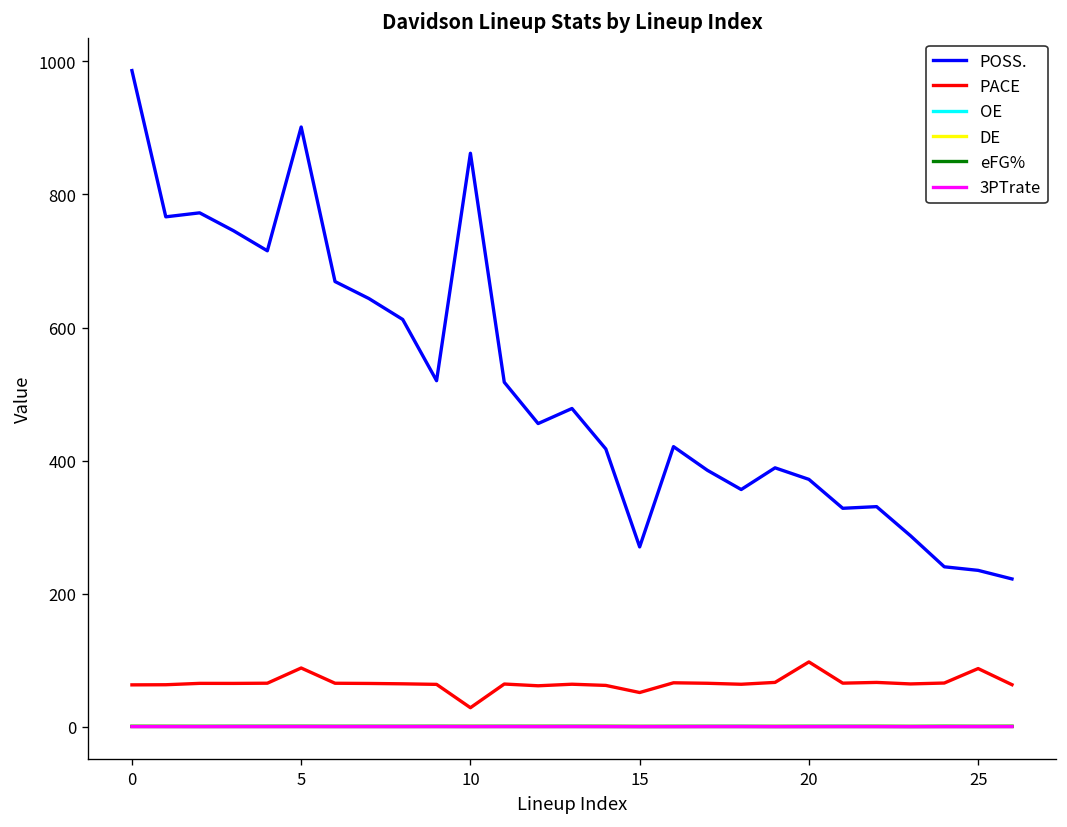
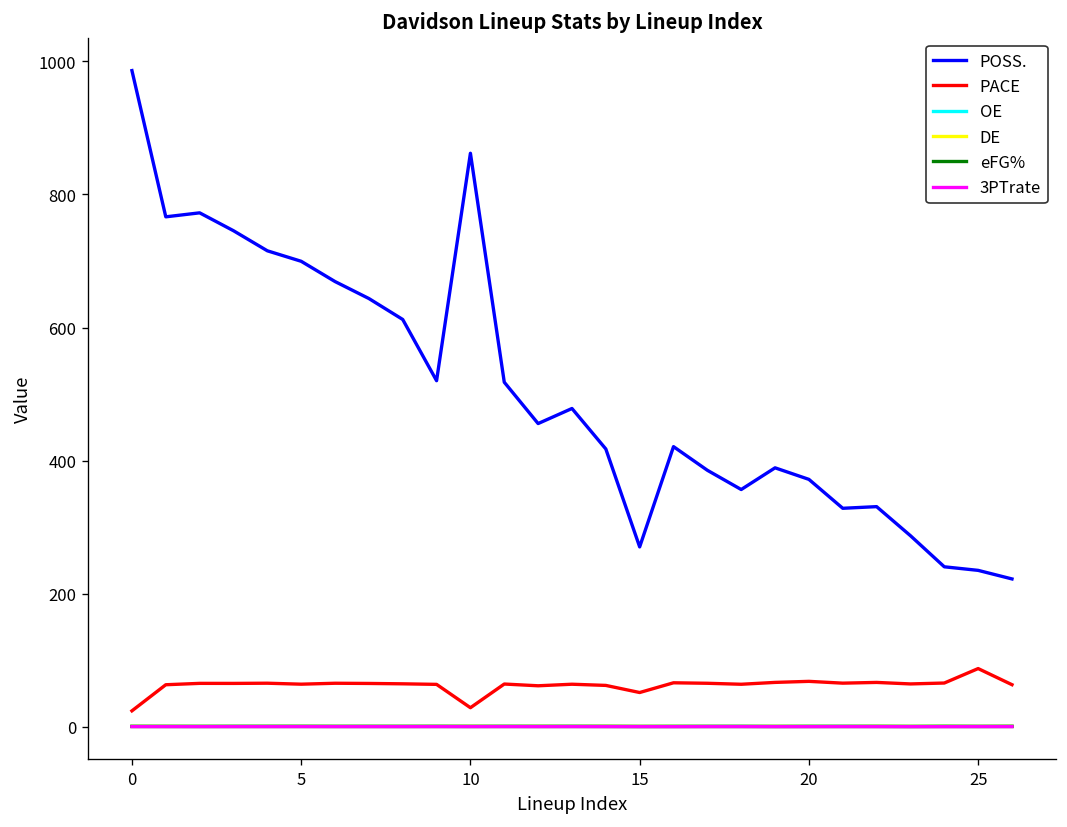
PACE, 0: 60 -> 20
POSS., 5: 900 -> 700
PACE, 5: 90 -> 60
PACE, 20: 100 -> 70
